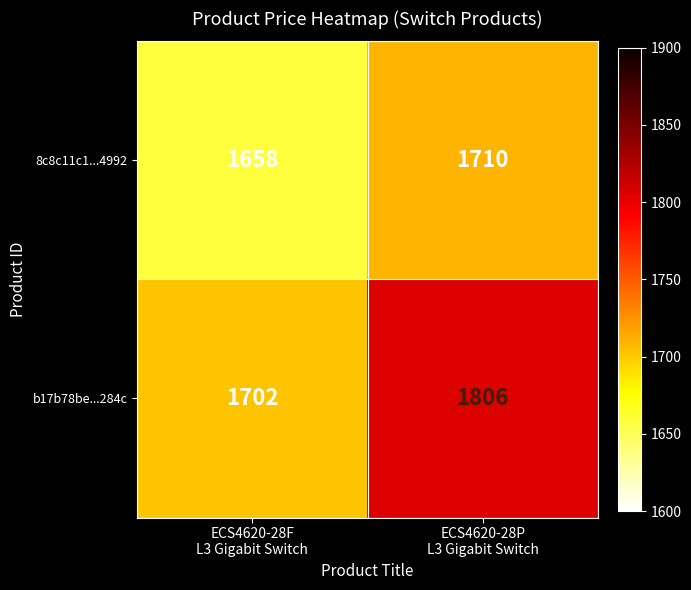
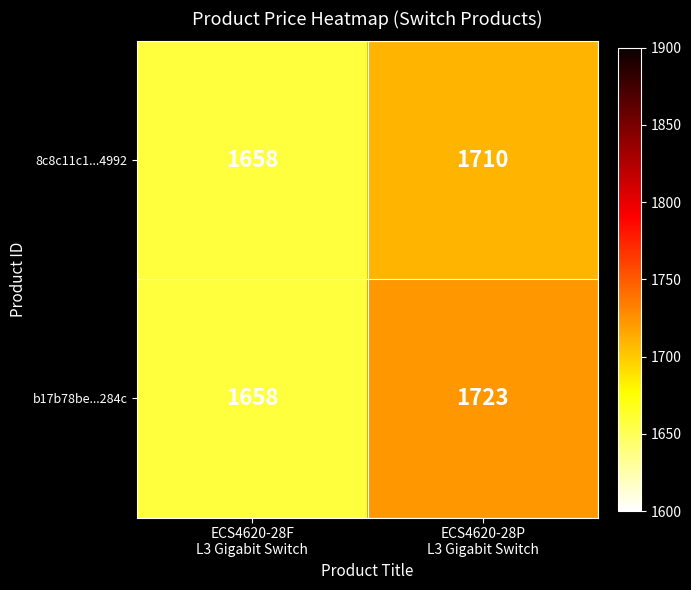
b17b78be...284c, ECS4620-28F L3 Gigabit Switch: 1702 -> 1658
b17b78be...284c, ECS4620-28P L3 Gigabit Switch: 1806 -> 1723
